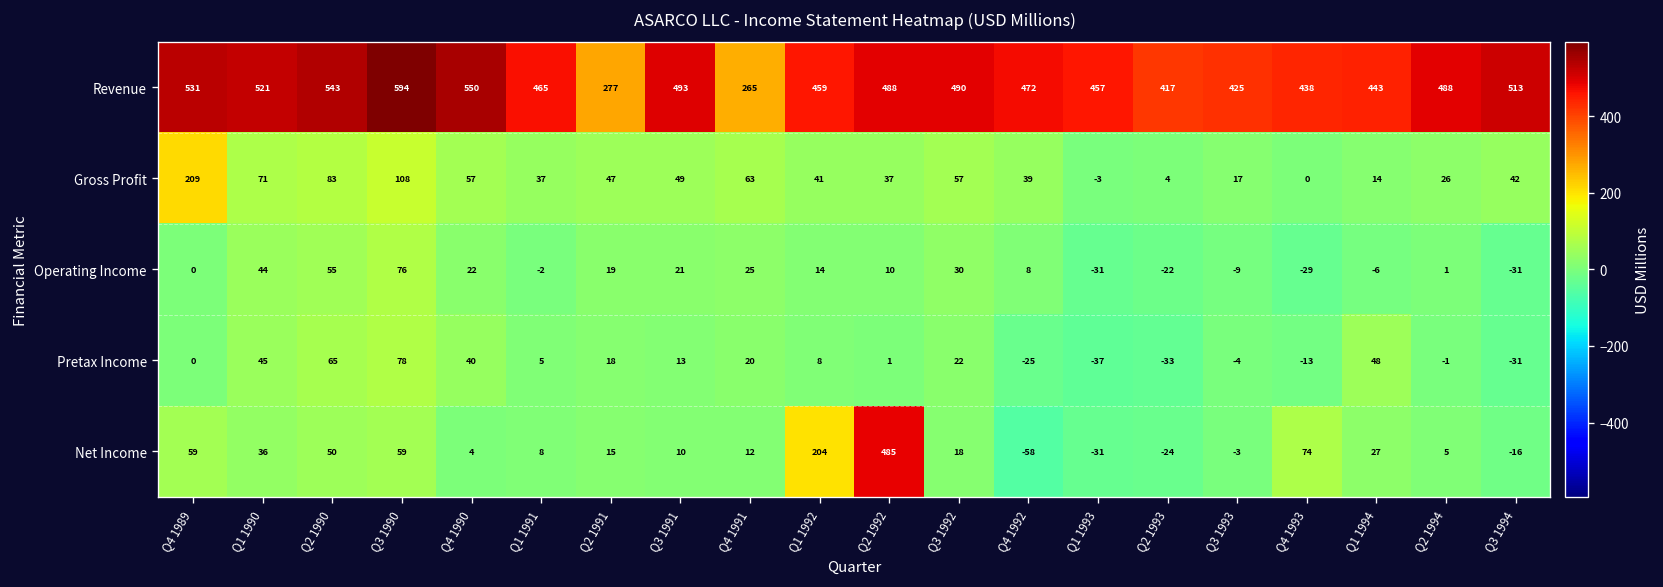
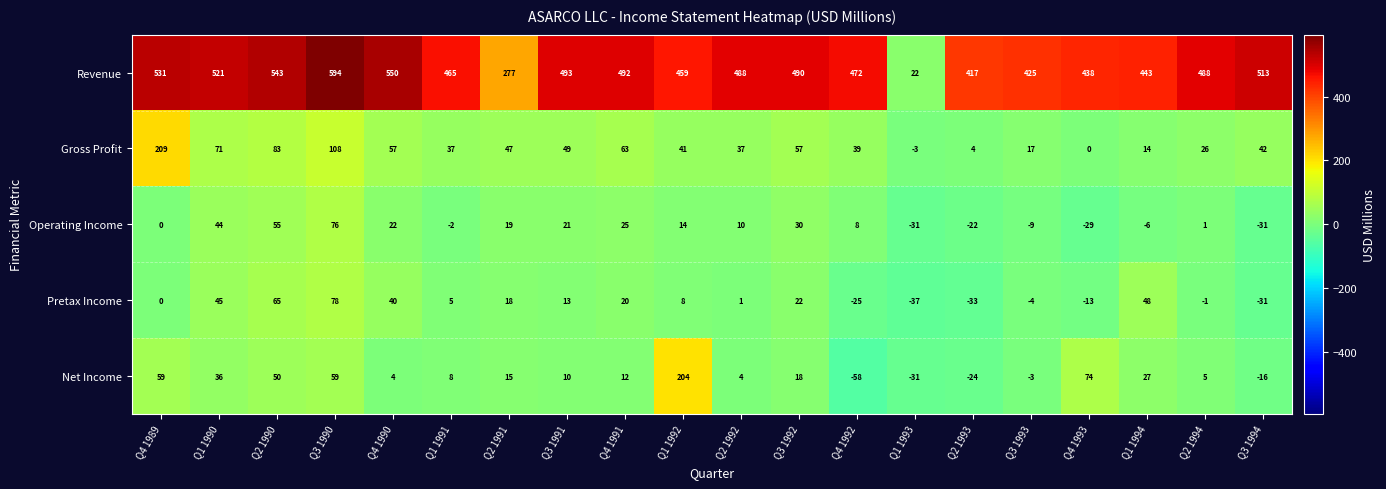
Revenue, Q4 1991: 265 -> 492
Revenue, Q1 1993: 457 -> 22
Net Income, Q2 1992: 485 -> 4
